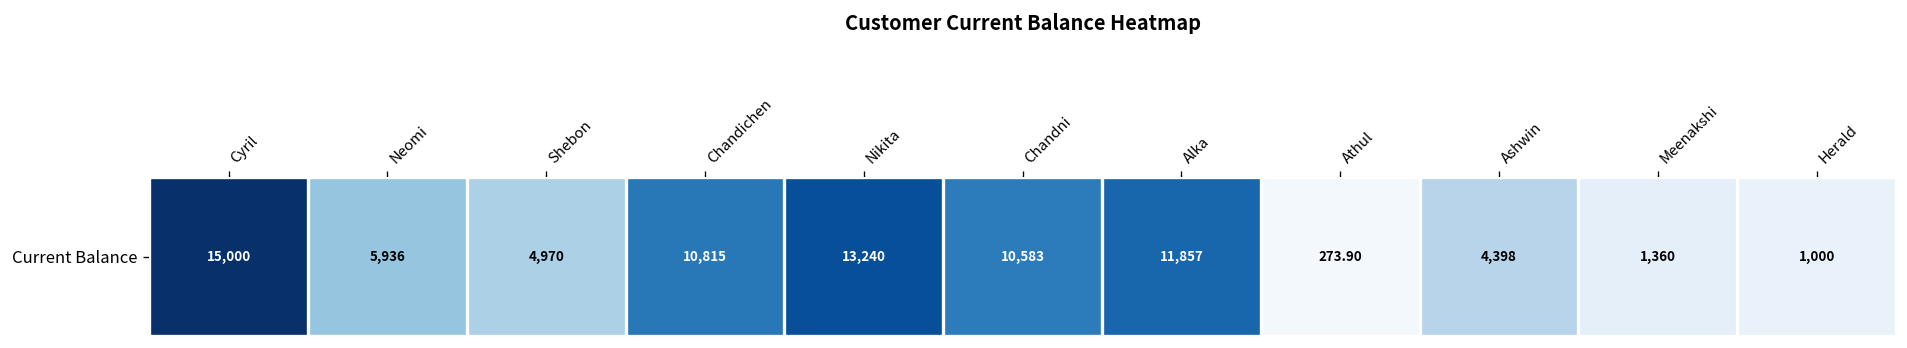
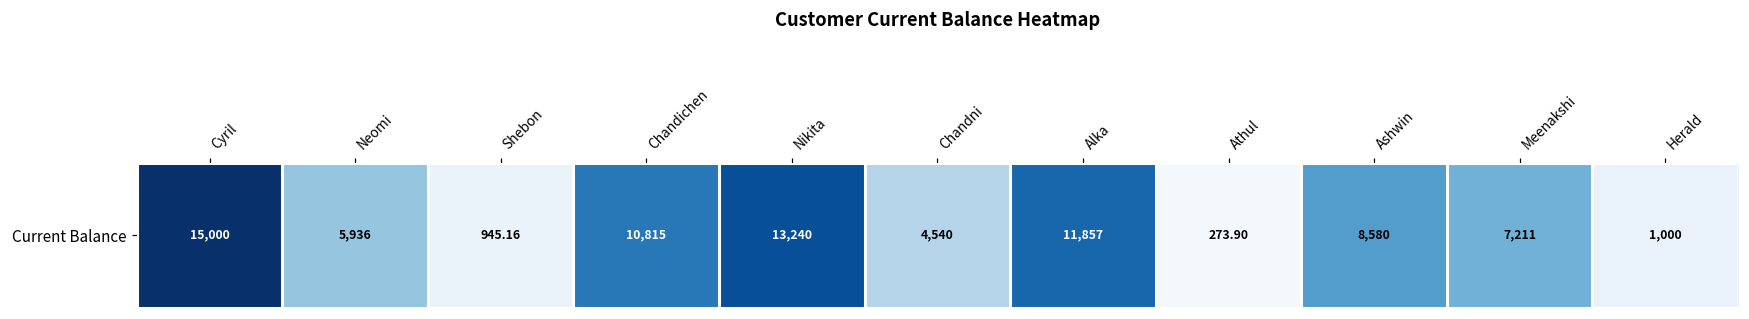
Current Balance, Shebon: 4,970 -> 945.16
Current Balance, Chandni: 10,583 -> 4,540
Current Balance, Ashwin: 4,398 -> 8,580
Current Balance, Meenakshi: 1,360 -> 7,211
